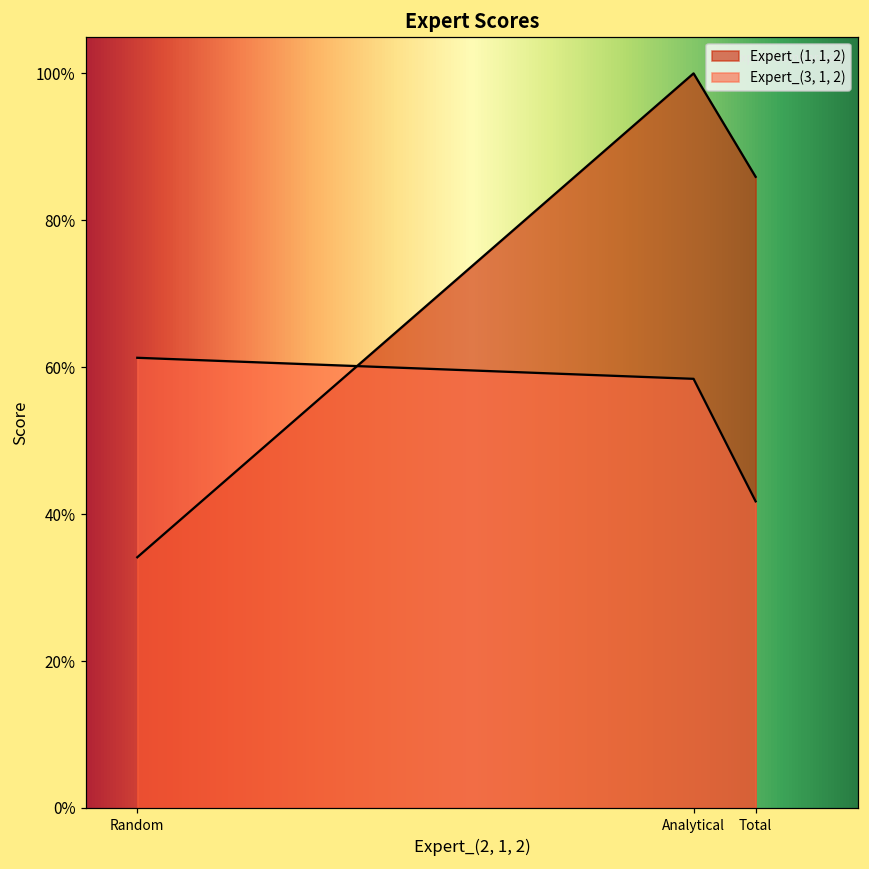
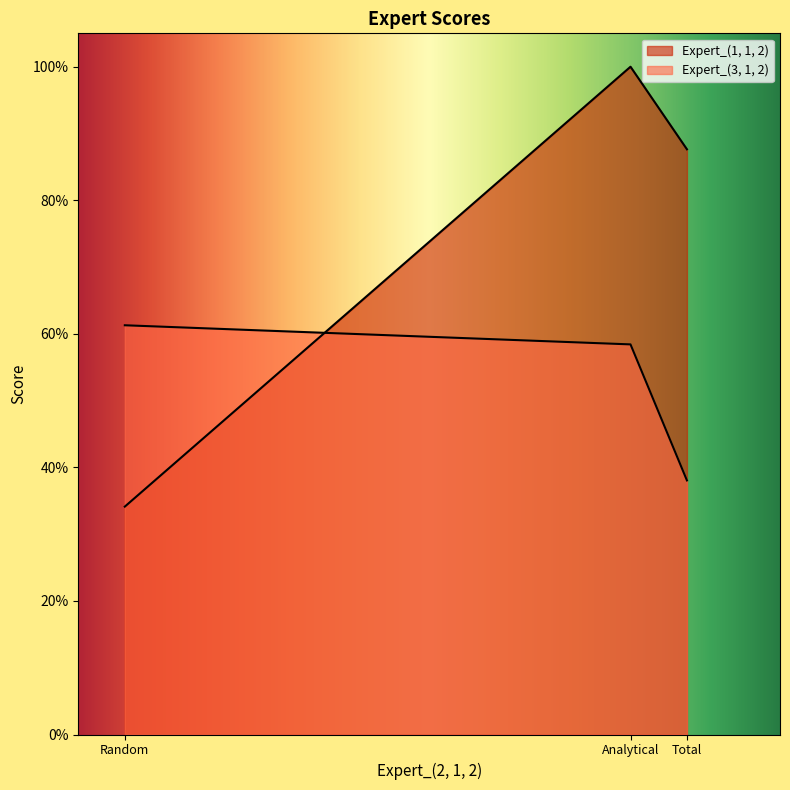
Expert_(1, 1, 2), Total: 86% -> 88%
Expert_(3, 1, 2), Total: 42% -> 38%
